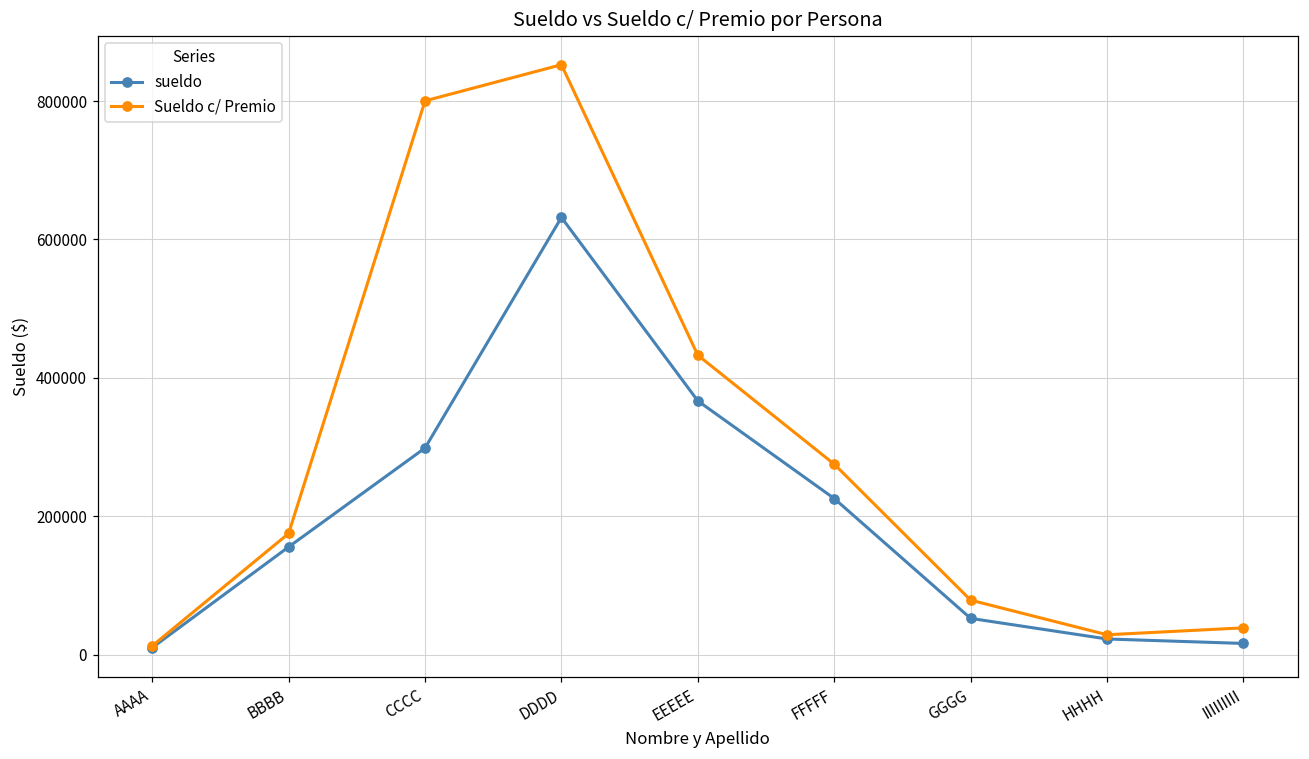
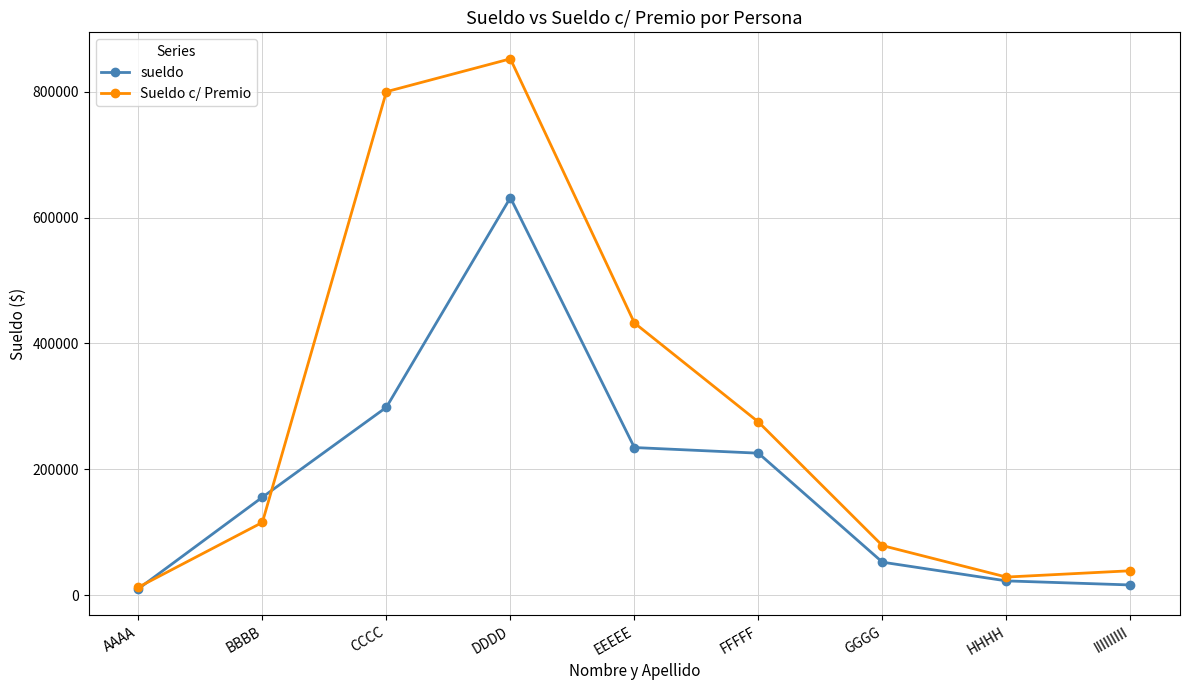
Sueldo c/ Premio, BBBB: 180000 -> 120000
sueldo, EEEEE: 370000 -> 230000
